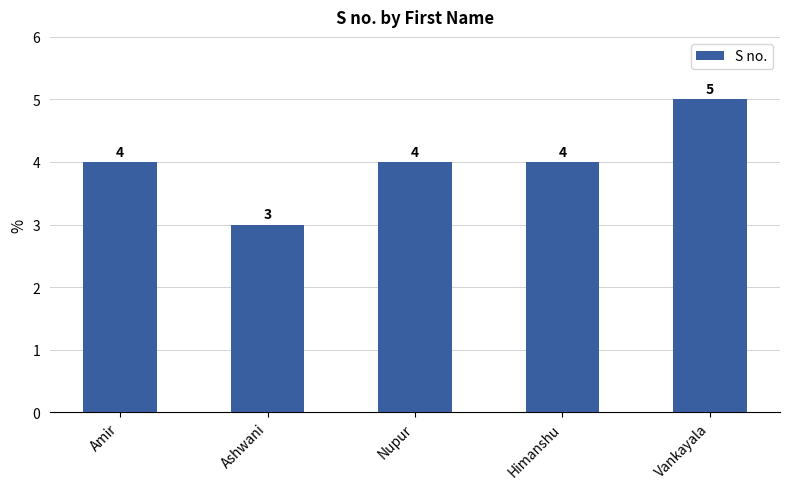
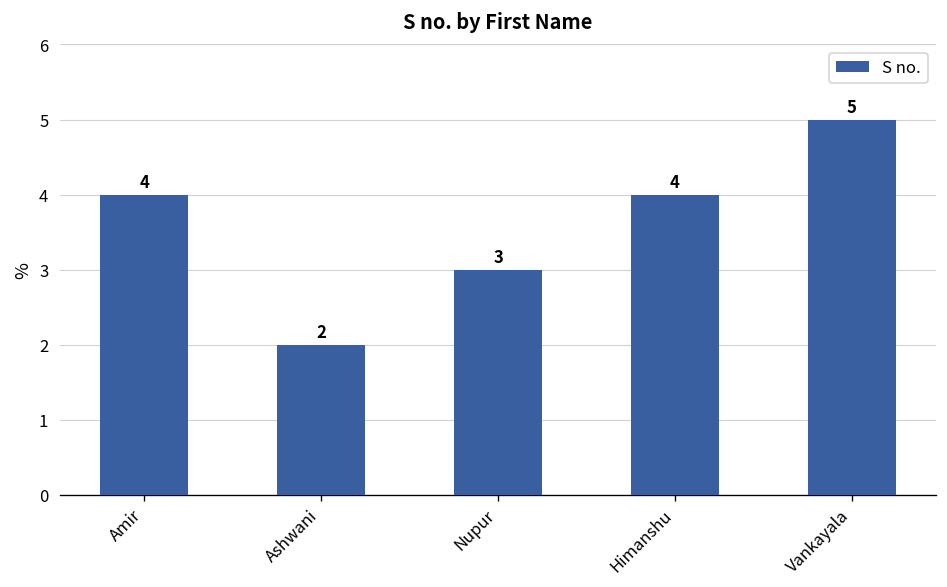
Ashwani: 3 -> 2
Nupur: 4 -> 3
